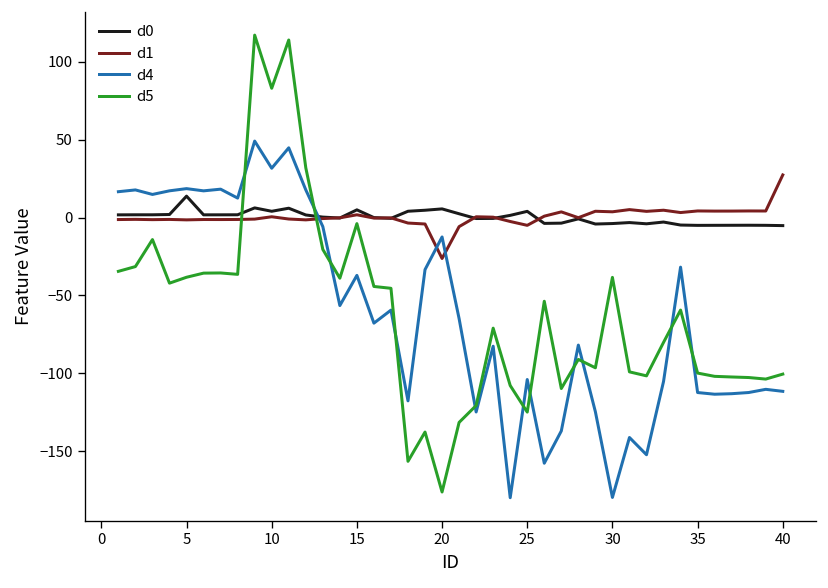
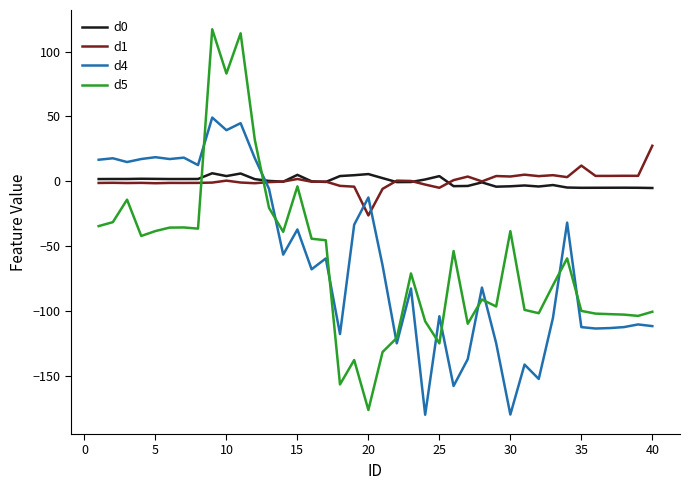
d0, 5: 14 -> 2
d4, 10: 32 -> 39
d1, 35: 4 -> 12
